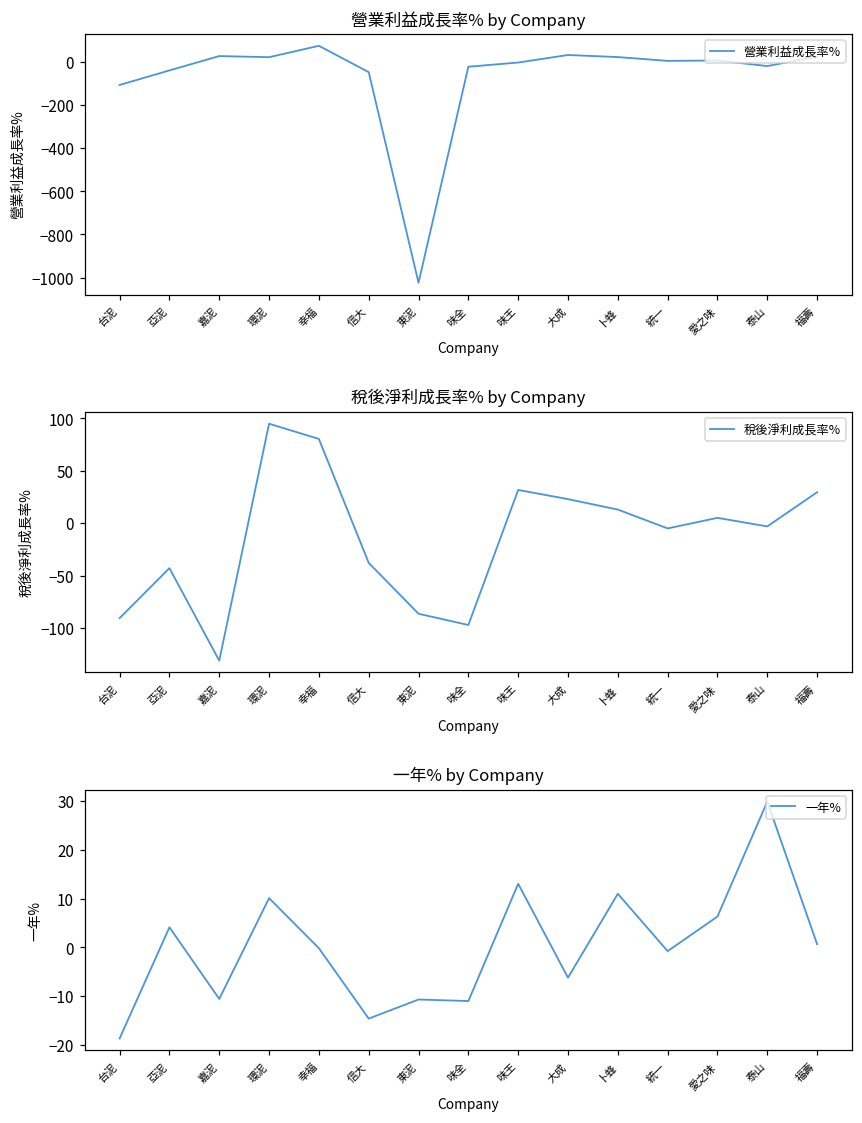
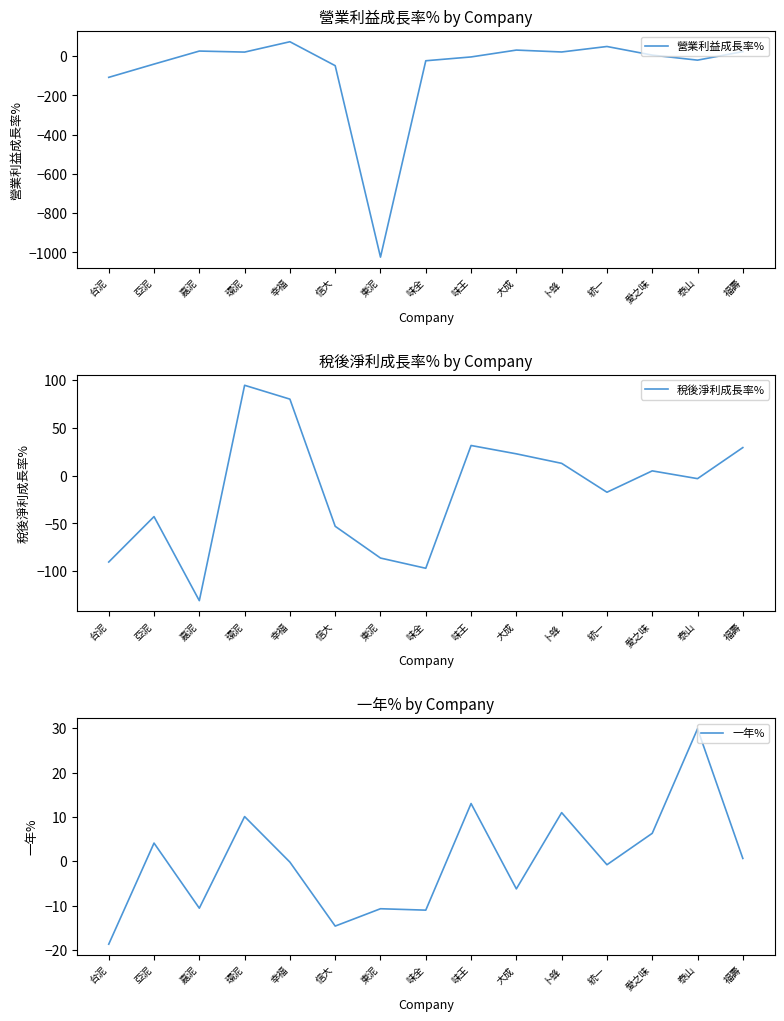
營業利益成長率% by Company, 統一: 0 -> 50
稅後淨利成長率% by Company, 信大: -40 -> -50
稅後淨利成長率% by Company, 統一: 0 -> -20
